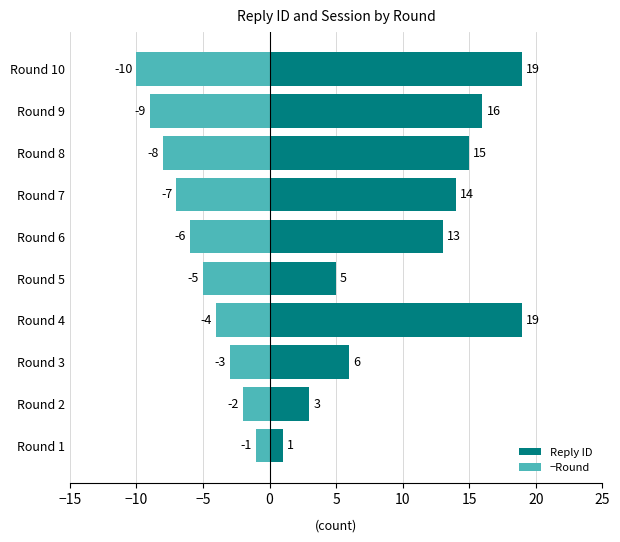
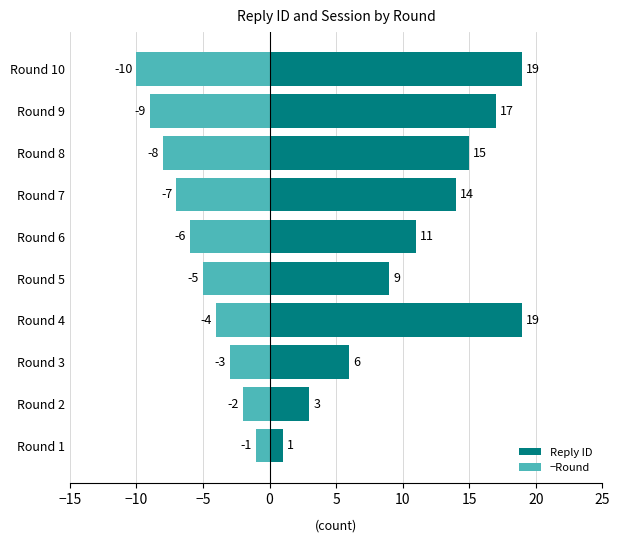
Reply ID, Round 9: 16 -> 17
Reply ID, Round 6: 13 -> 11
Reply ID, Round 5: 5 -> 9
